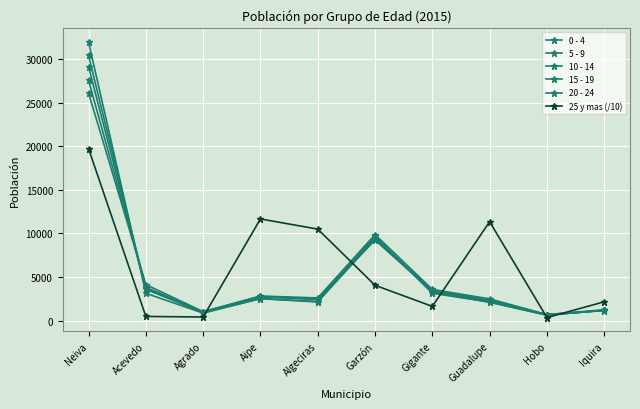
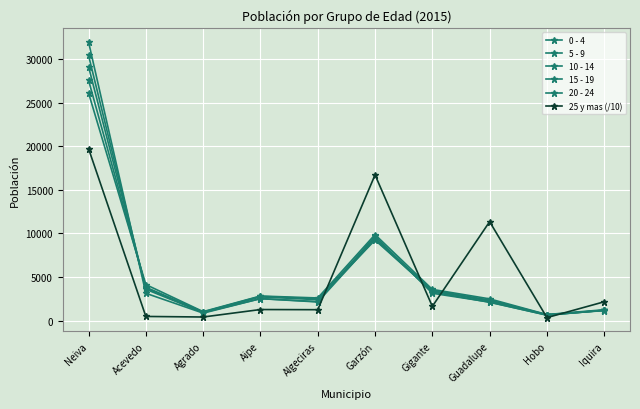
25 y mas (/10), Aipe: 12000 -> 1000
25 y mas (/10), Algeciras: 10000 -> 1000
25 y mas (/10), Garzón: 4000 -> 17000
